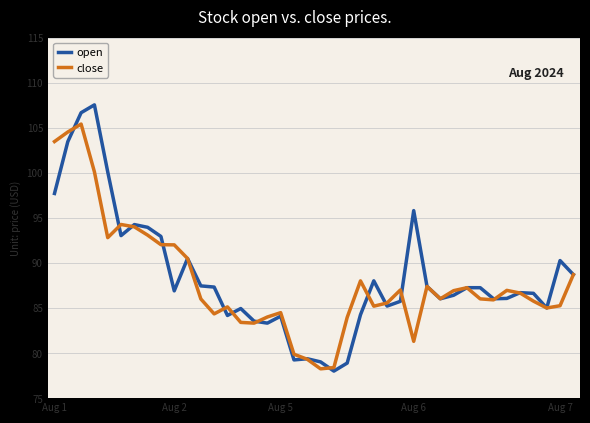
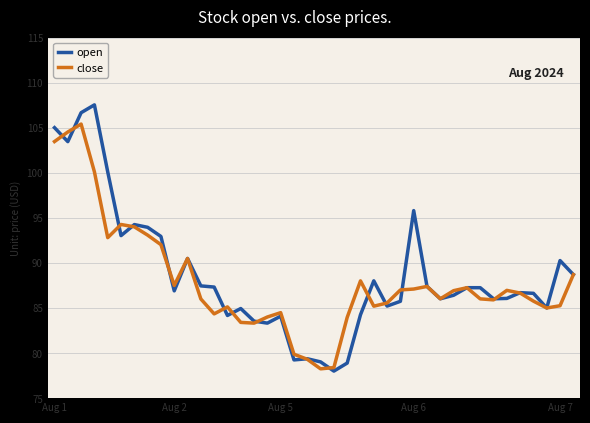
open, Aug 1: 98 -> 105
close, Aug 2: 92 -> 88
close, Aug 6: 81 -> 87
